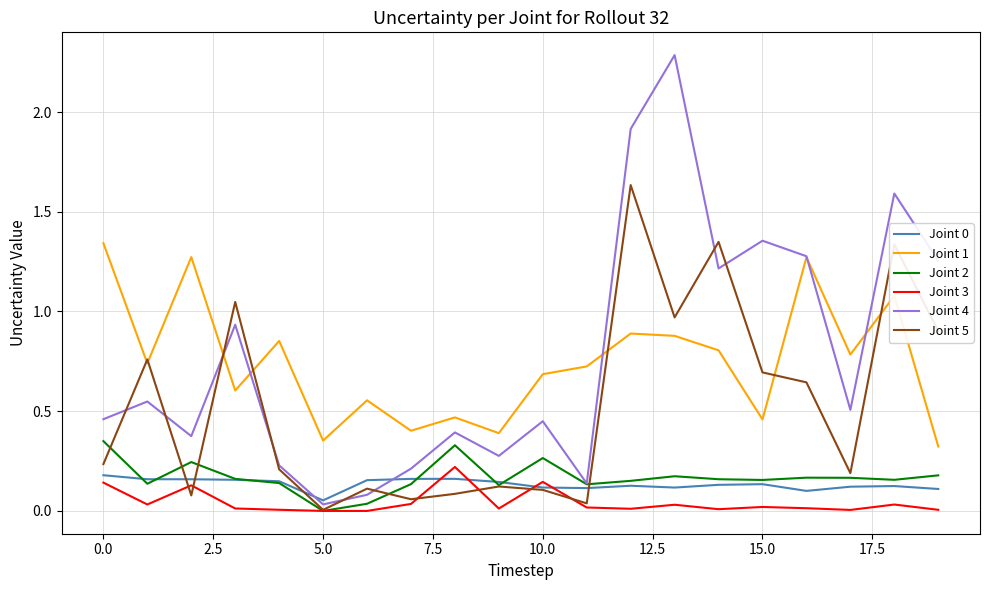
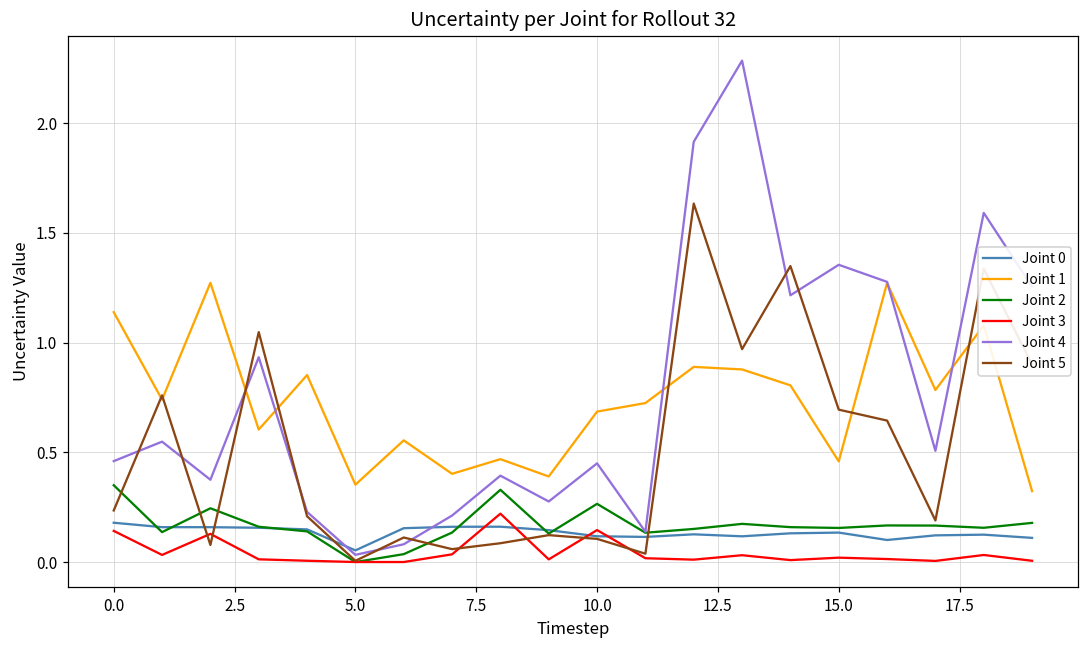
Joint 1, 0.0: 1.34 -> 1.14
